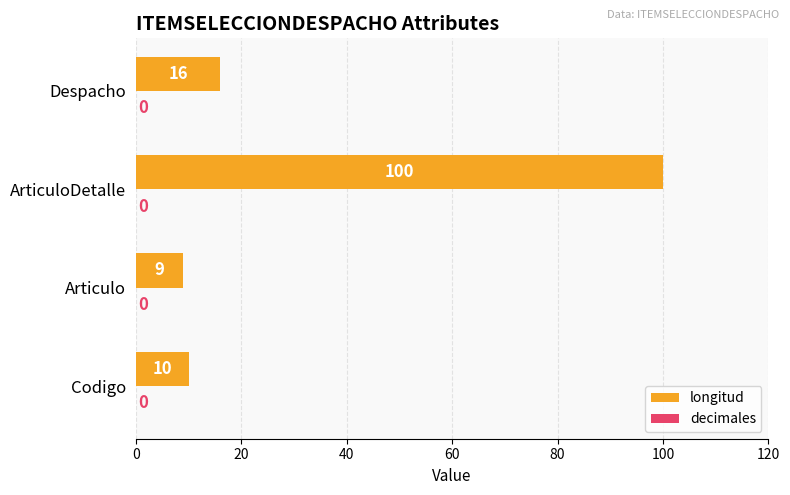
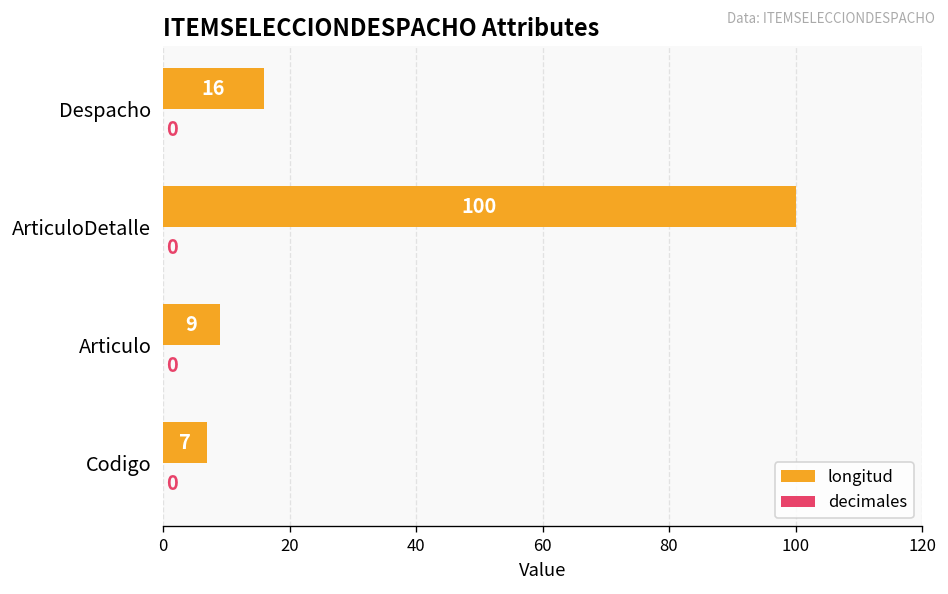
longitud, Codigo: 10 -> 7
